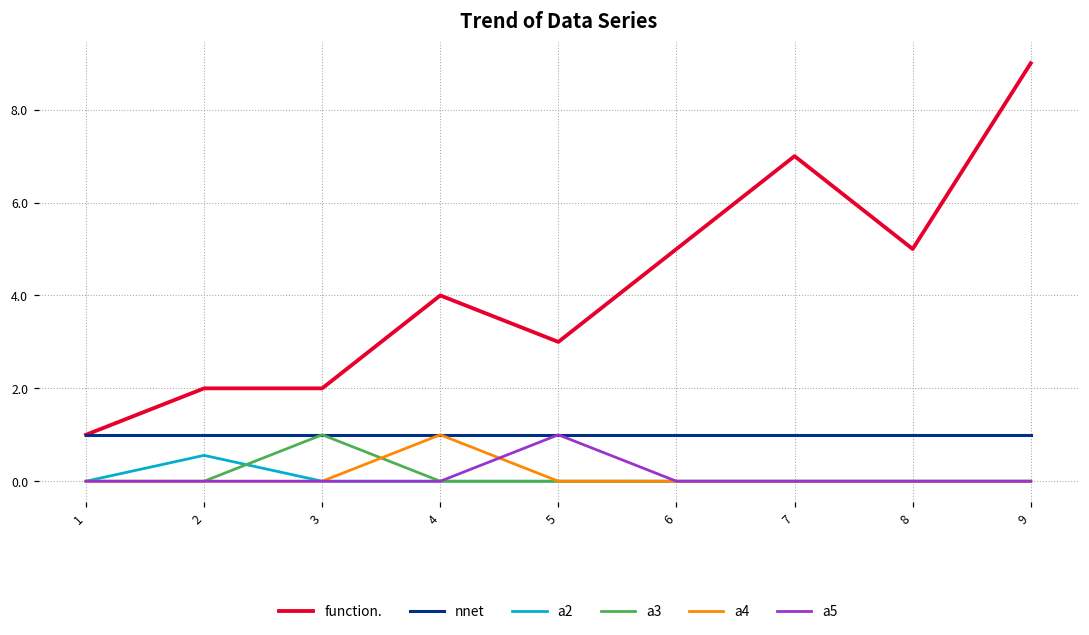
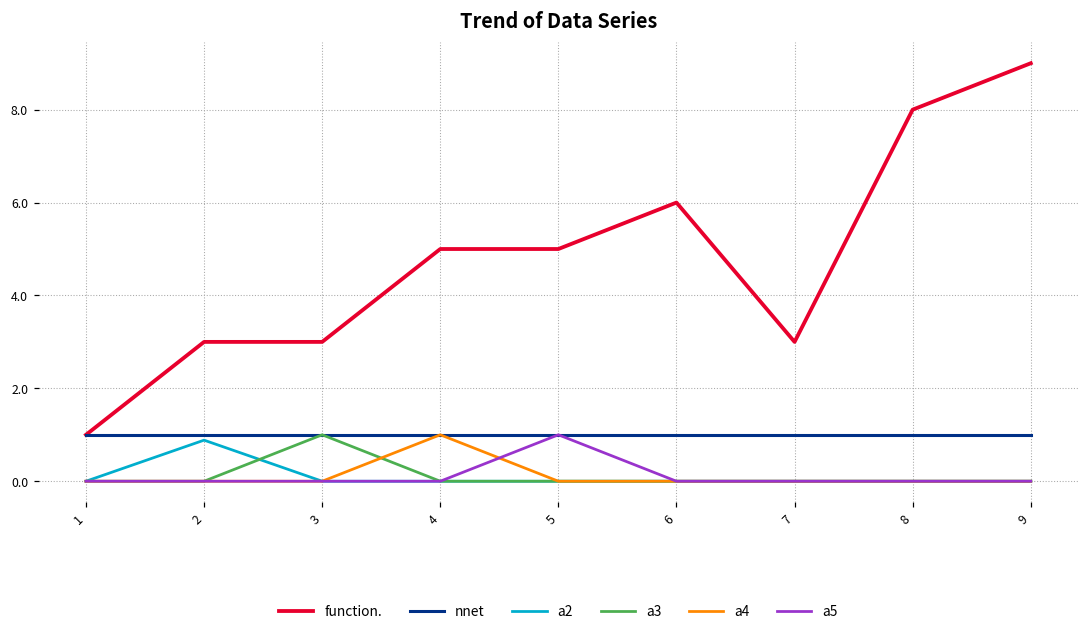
function., 2: 2 -> 3
a2, 2: 0.6 -> 0.9
function., 3: 2 -> 3
function., 4: 4 -> 5
function., 5: 3 -> 5
function., 6: 5 -> 6
function., 7: 7 -> 3
function., 8: 5 -> 8
